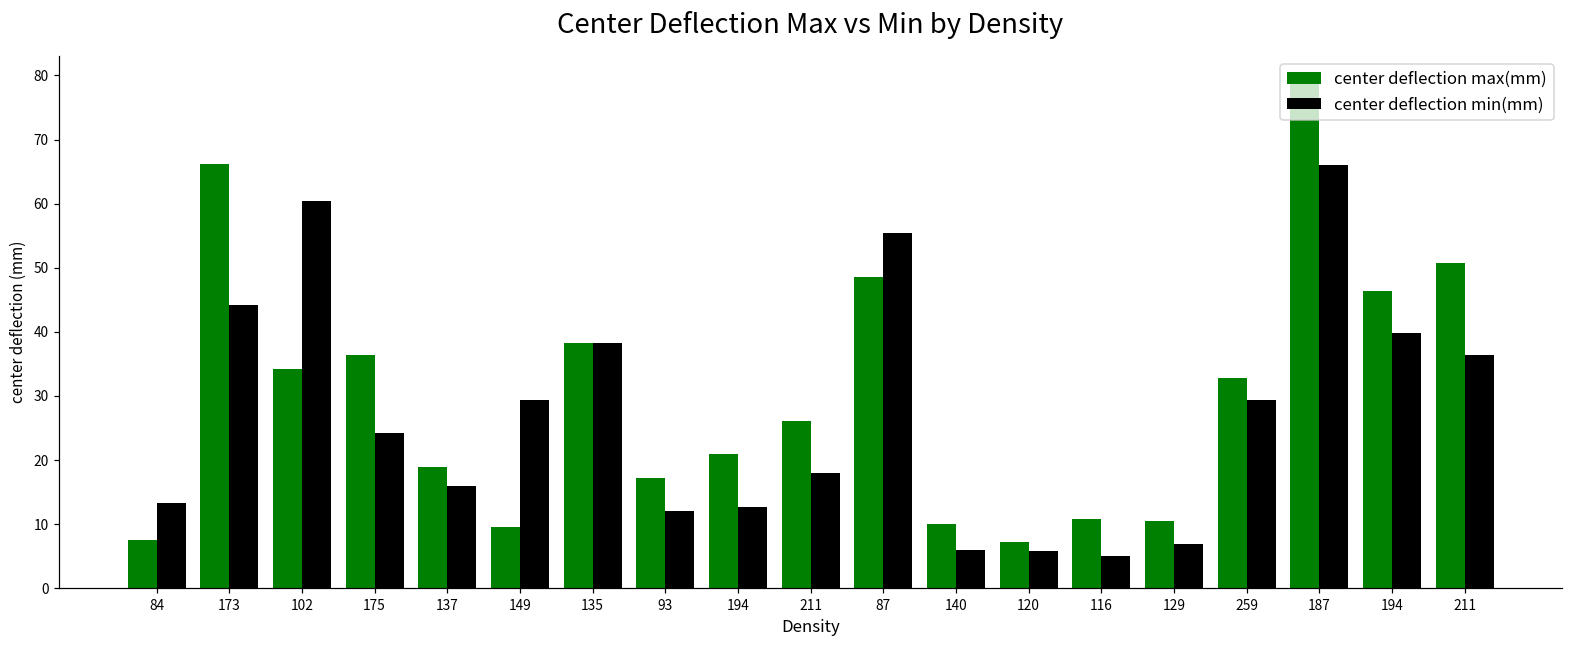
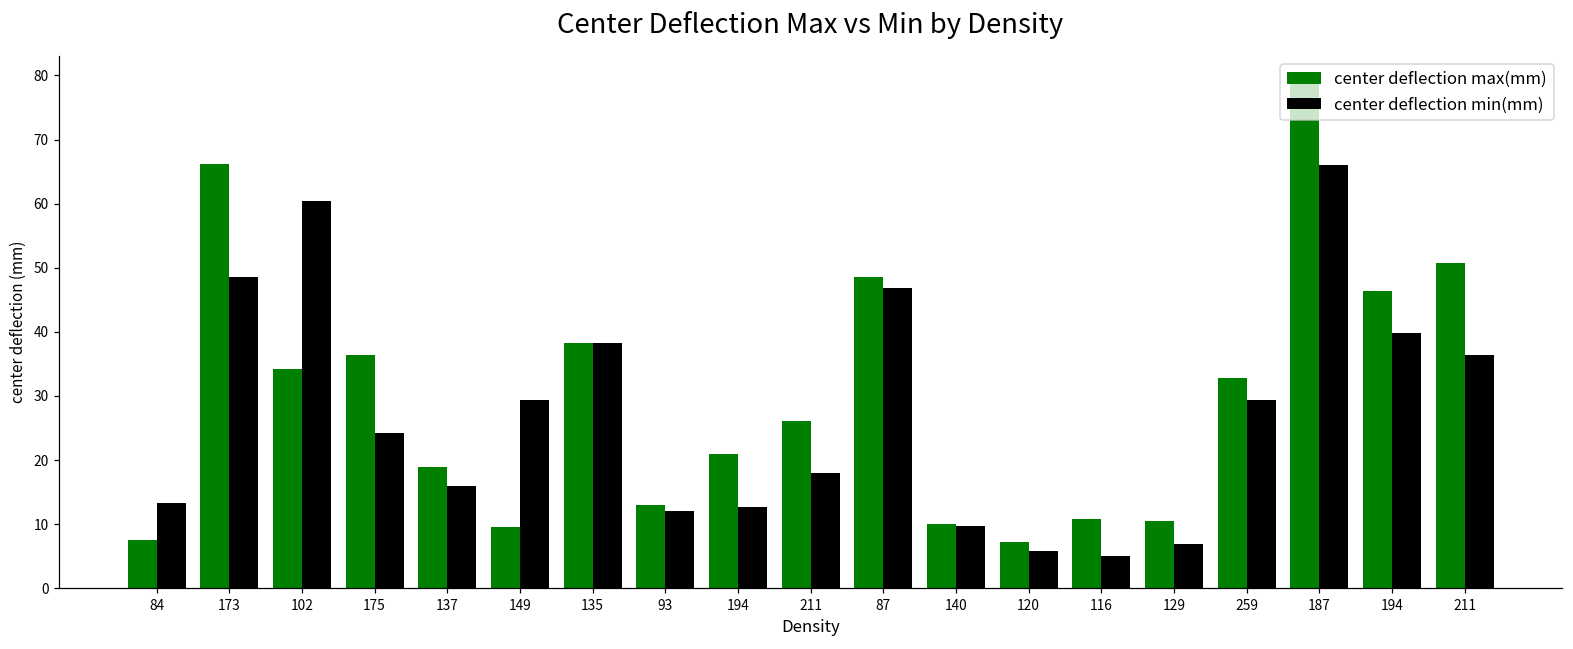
center deflection min(mm), 173: 44 -> 49
center deflection max(mm), 93: 17 -> 13
center deflection min(mm), 87: 55 -> 47
center deflection min(mm), 140: 6 -> 10
